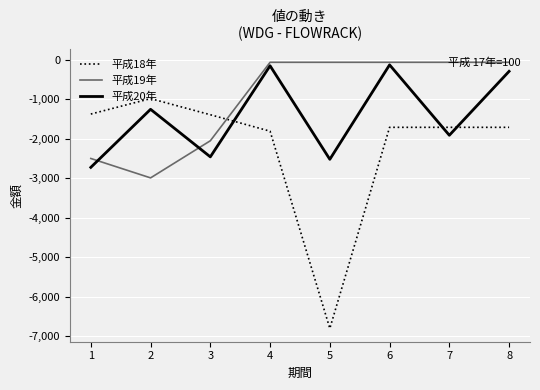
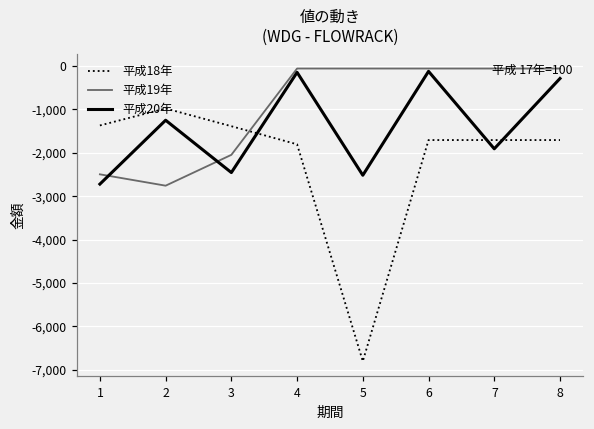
平成19年, 2: -3,000 -> -2,800
